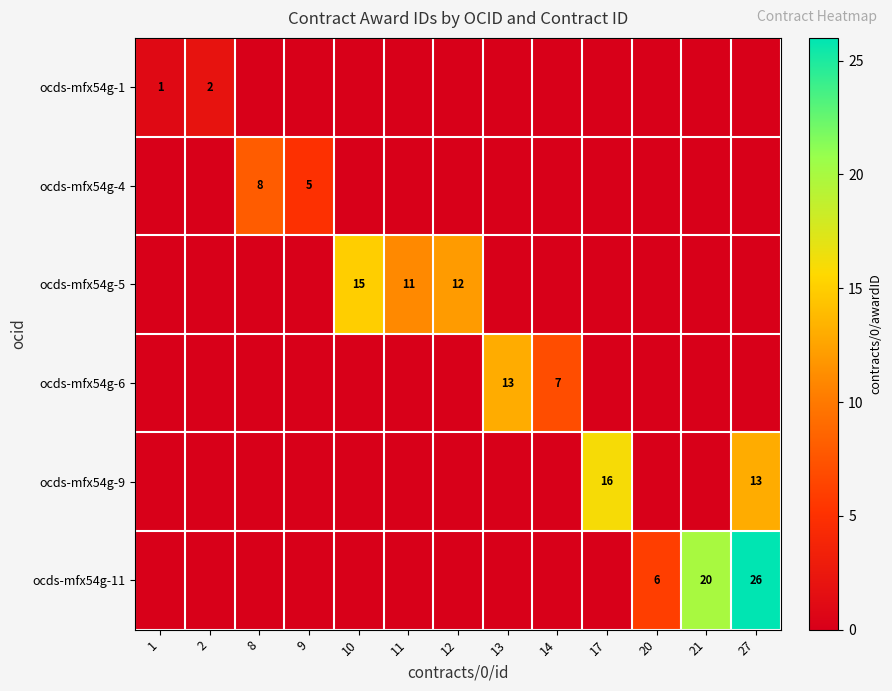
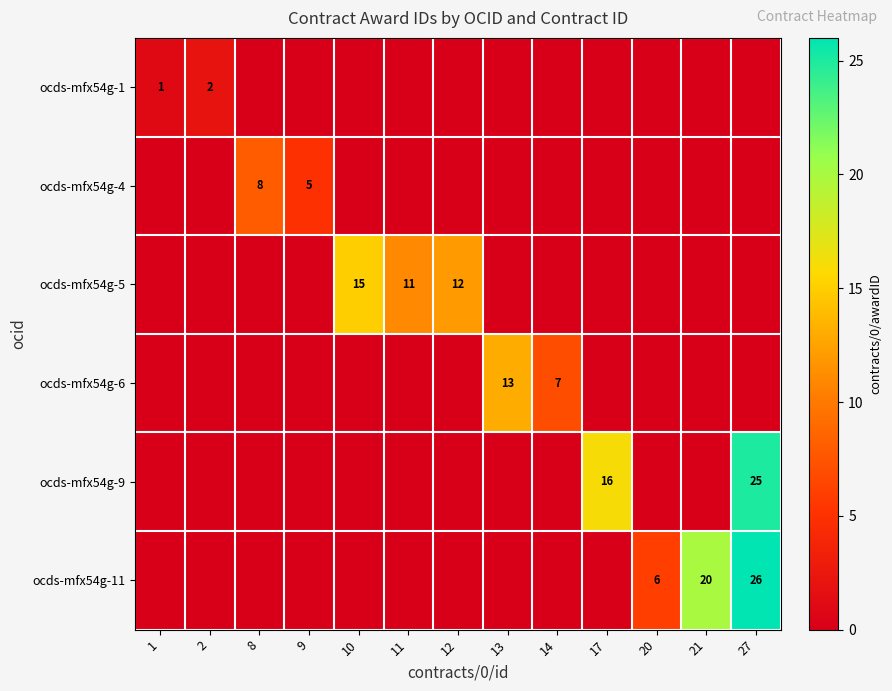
ocds-mfx54g-9, 27: 13 -> 25
